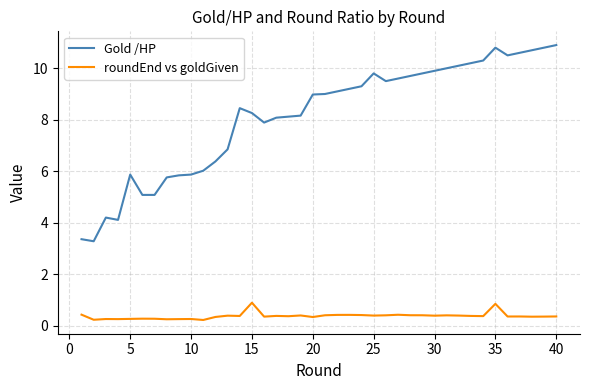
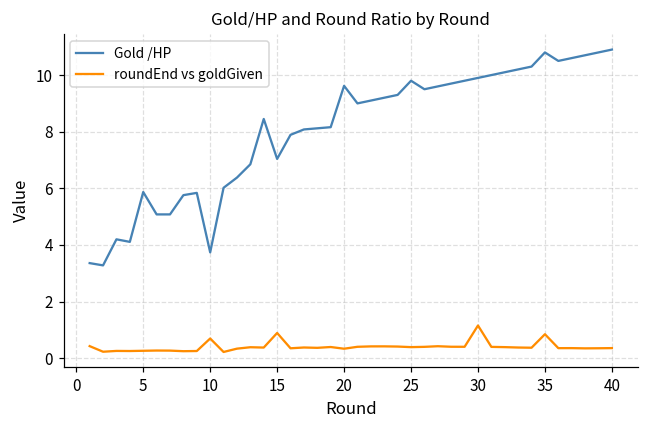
Gold /HP, 10: 5.9 -> 3.7
roundEnd vs goldGiven, 10: 0.3 -> 0.7
Gold /HP, 15: 8.3 -> 7.0
Gold /HP, 20: 9.0 -> 9.6
roundEnd vs goldGiven, 30: 0.4 -> 1.2
